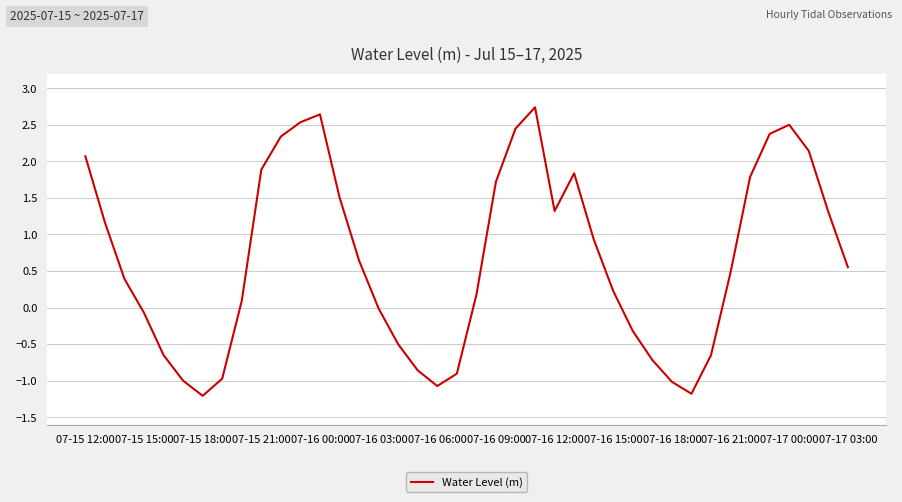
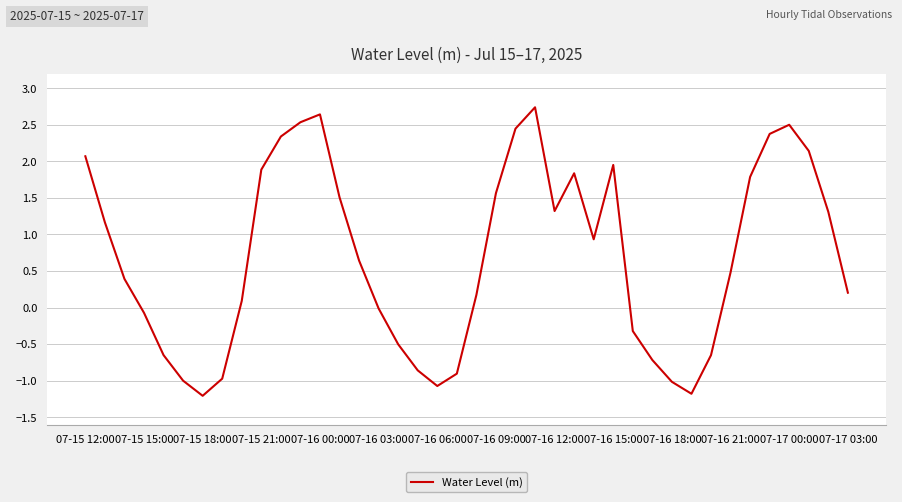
07-16 09:00: 1.7 -> 1.6
07-16 15:00: 0.2 -> 2.0
07-17 03:00: 0.6 -> 0.2
